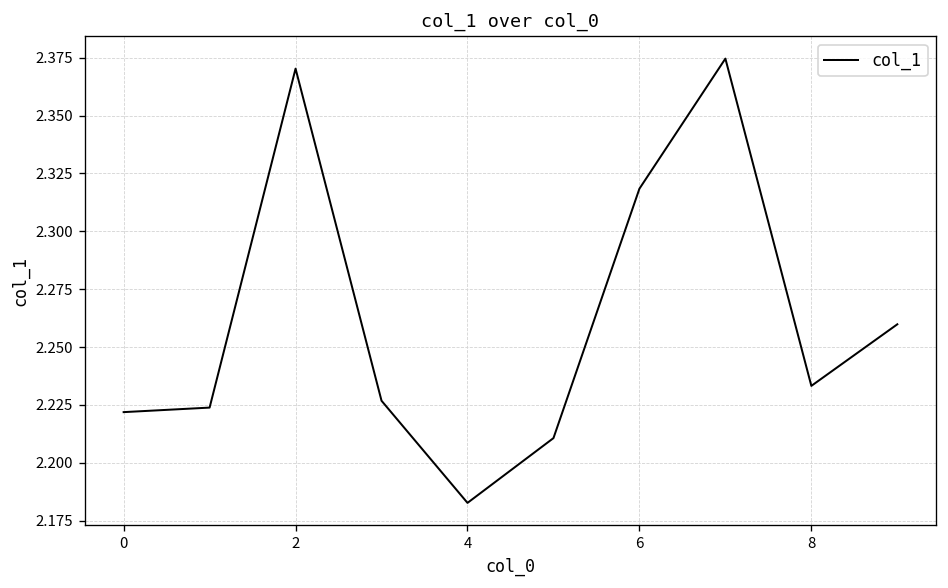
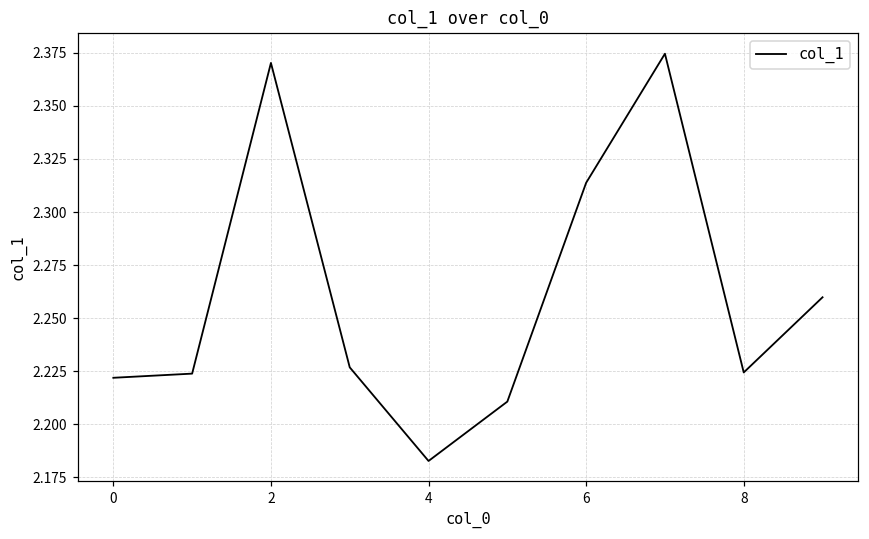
6: 2.318 -> 2.314
8: 2.233 -> 2.224
